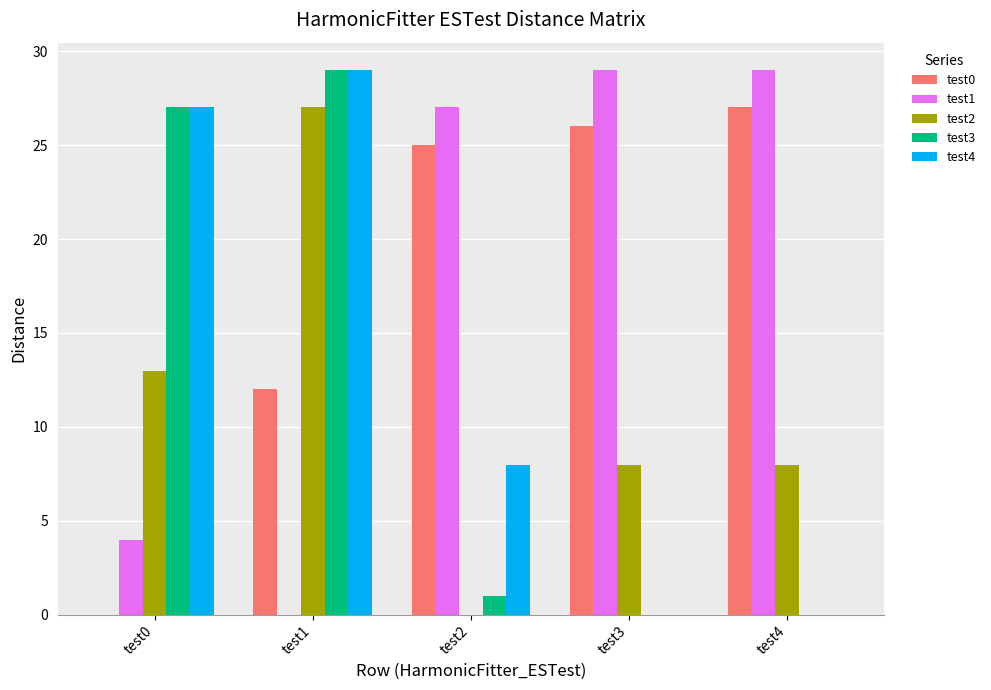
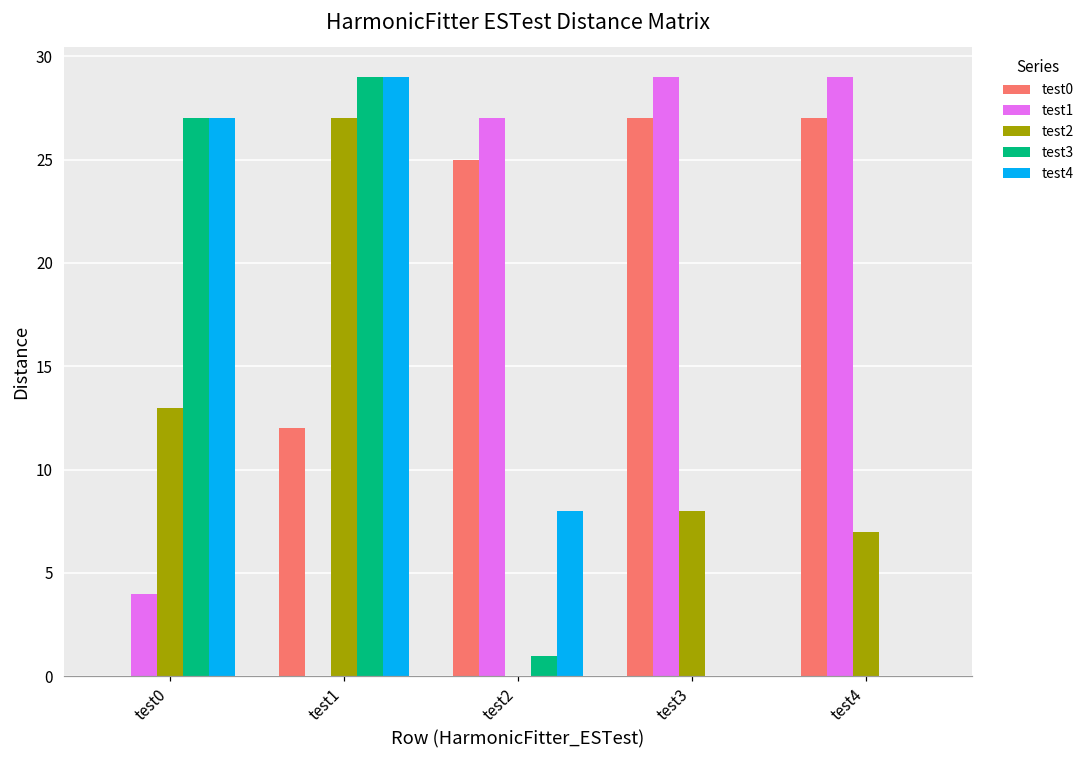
test0, test3: 26 -> 27
test2, test4: 8 -> 7
